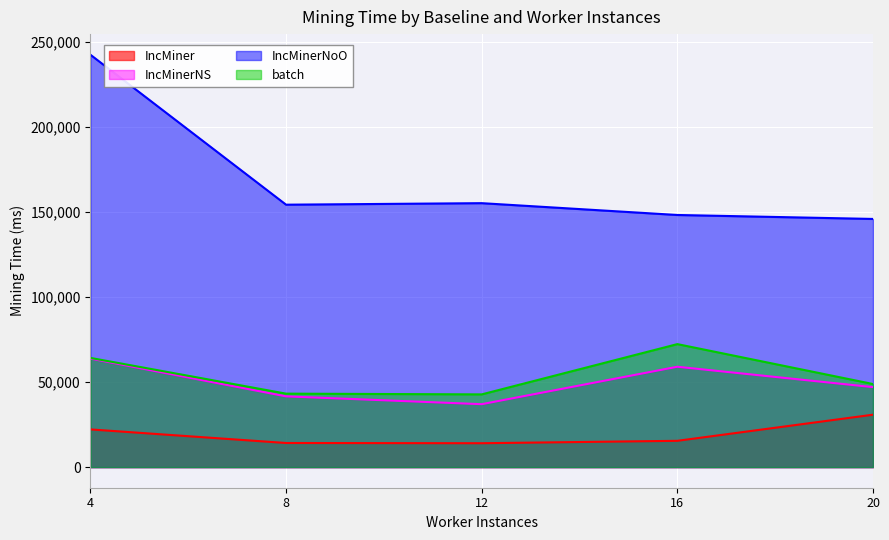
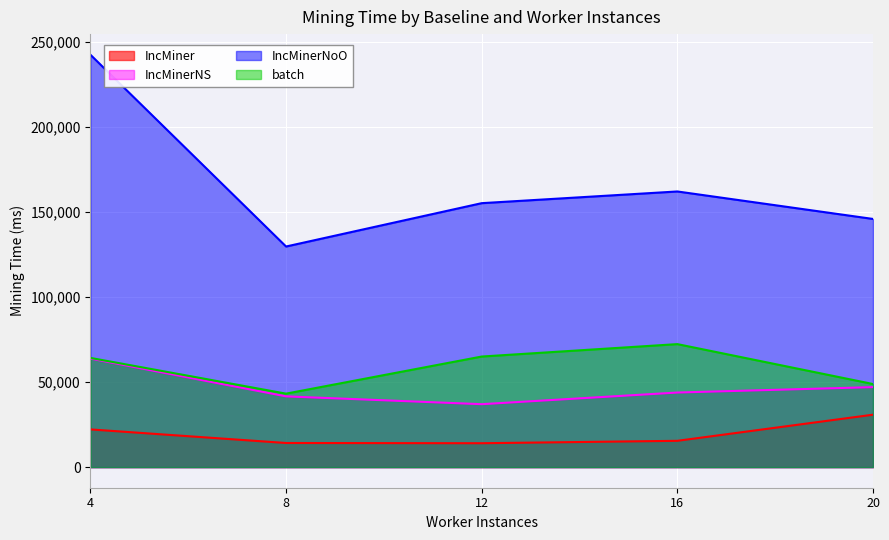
IncMinerNoO, 8: 154,000 -> 130,000
batch, 12: 43,000 -> 65,000
IncMinerNS, 16: 59,000 -> 44,000
IncMinerNoO, 16: 148,000 -> 162,000
